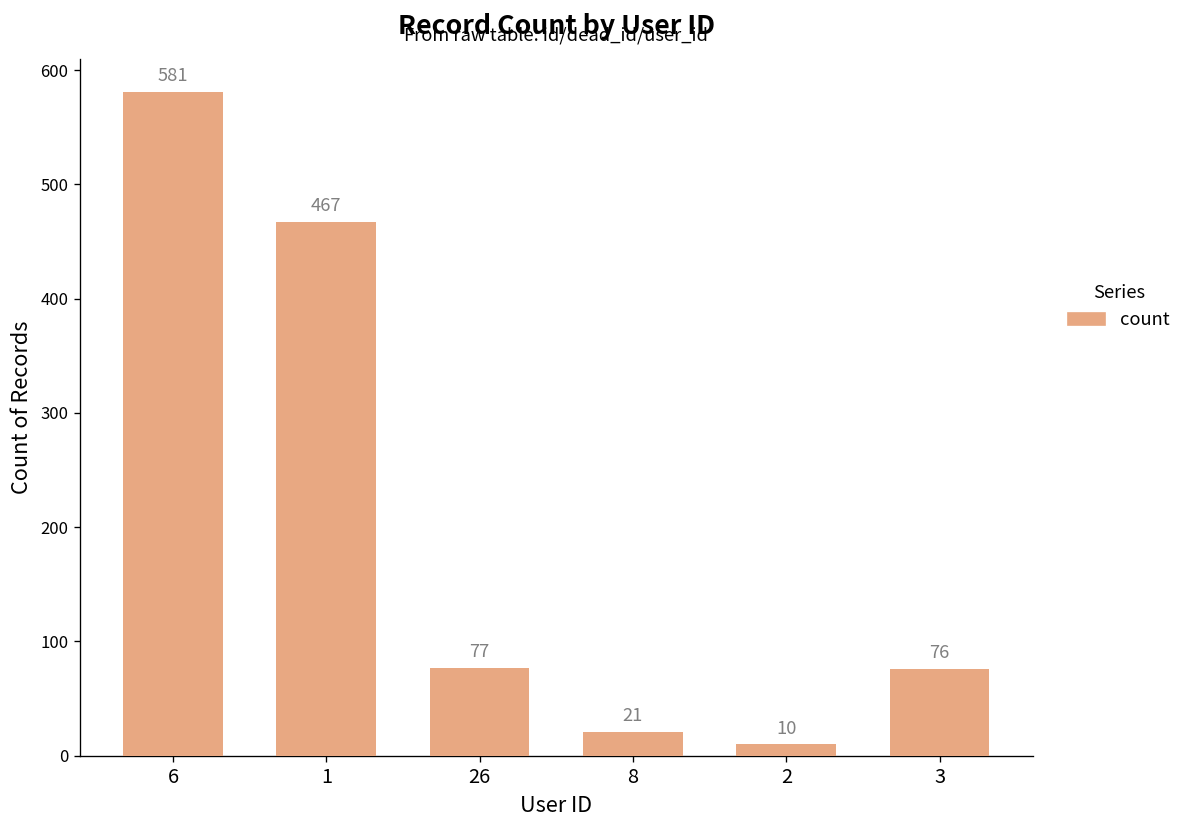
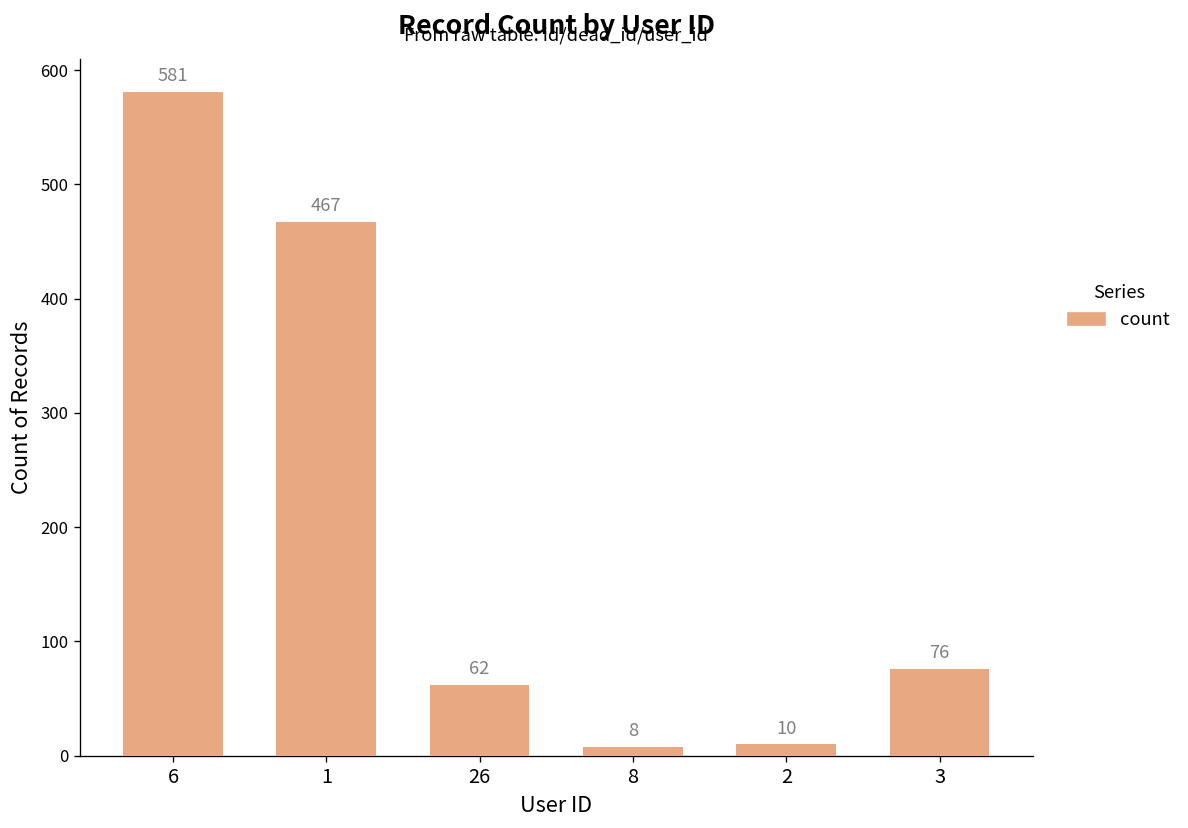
26: 77 -> 62
8: 21 -> 8
